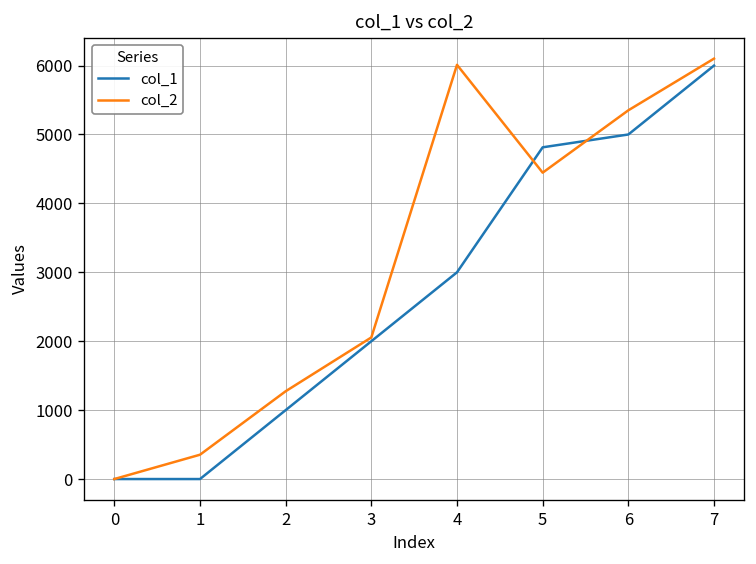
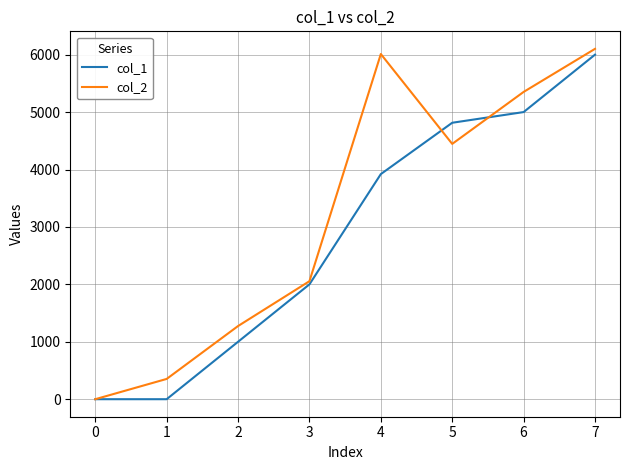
col_1, 4: 3000 -> 3900
